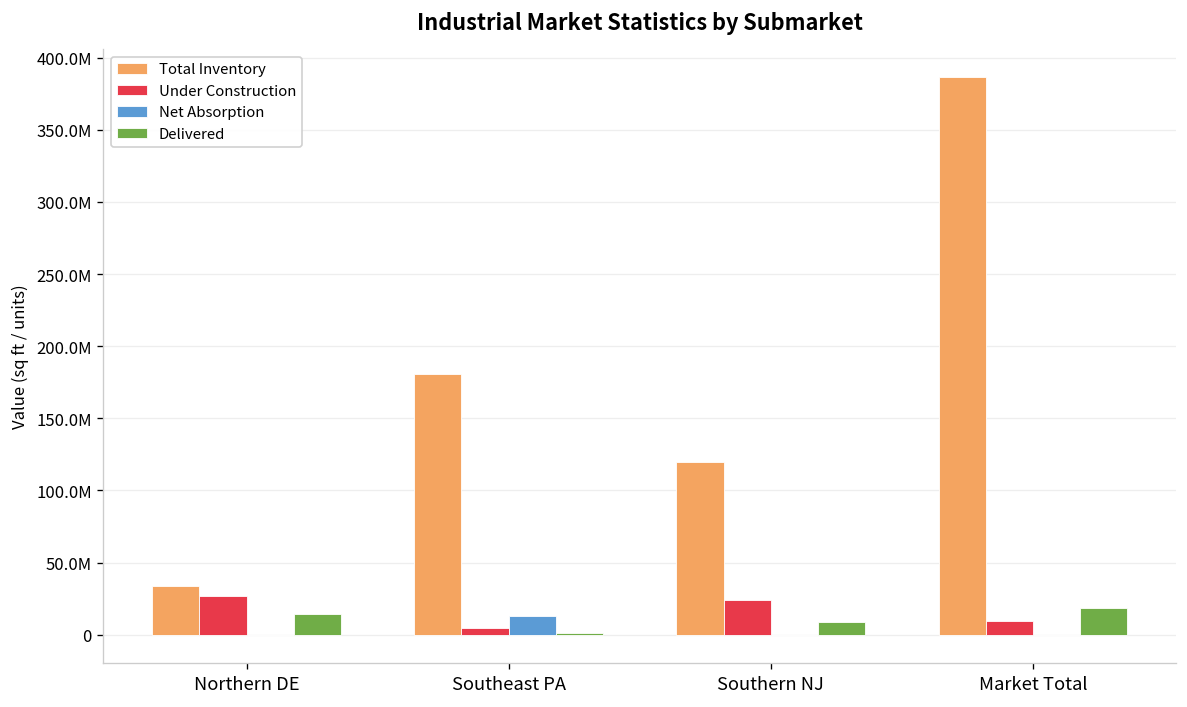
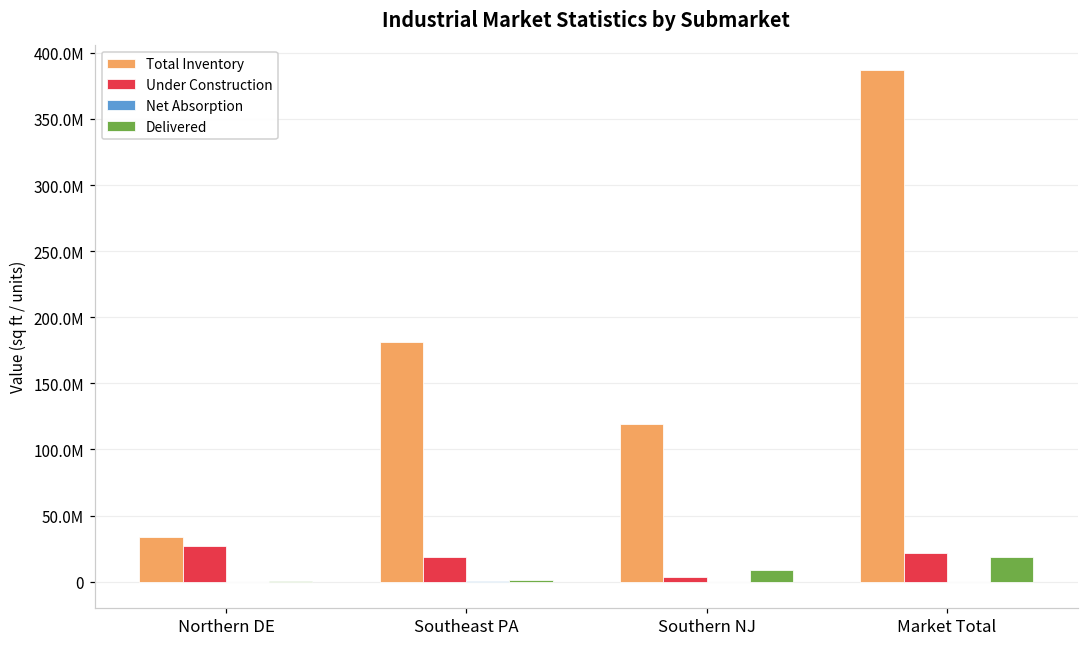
Delivered, Northern DE: 14000000 -> 1000000
Under Construction, Southeast PA: 5000000 -> 18000000
Net Absorption, Southeast PA: 13000000 -> 0
Under Construction, Southern NJ: 24000000 -> 4000000
Under Construction, Market Total: 9000000 -> 21000000
